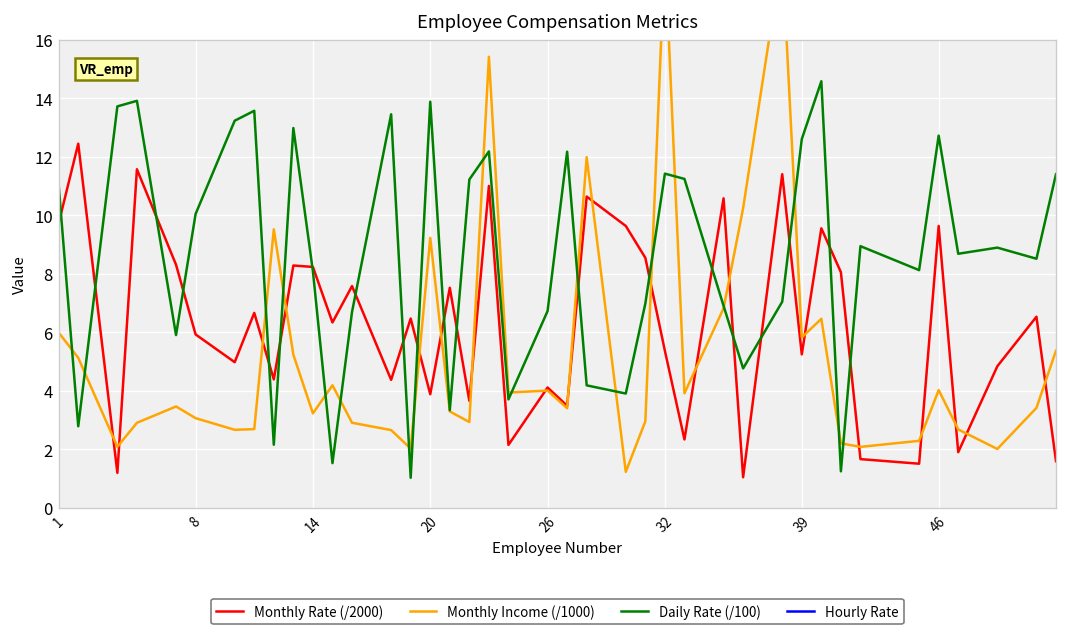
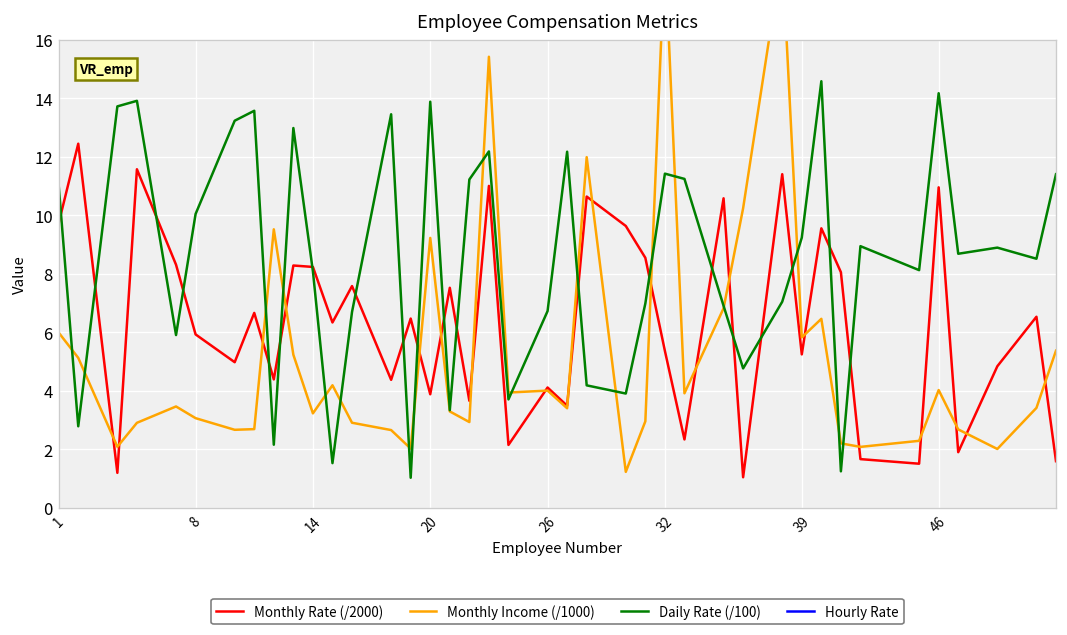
Daily Rate (/100), 39: 12.6 -> 9.2
Monthly Rate (/2000), 46: 9.6 -> 11.0
Daily Rate (/100), 46: 12.7 -> 14.2
